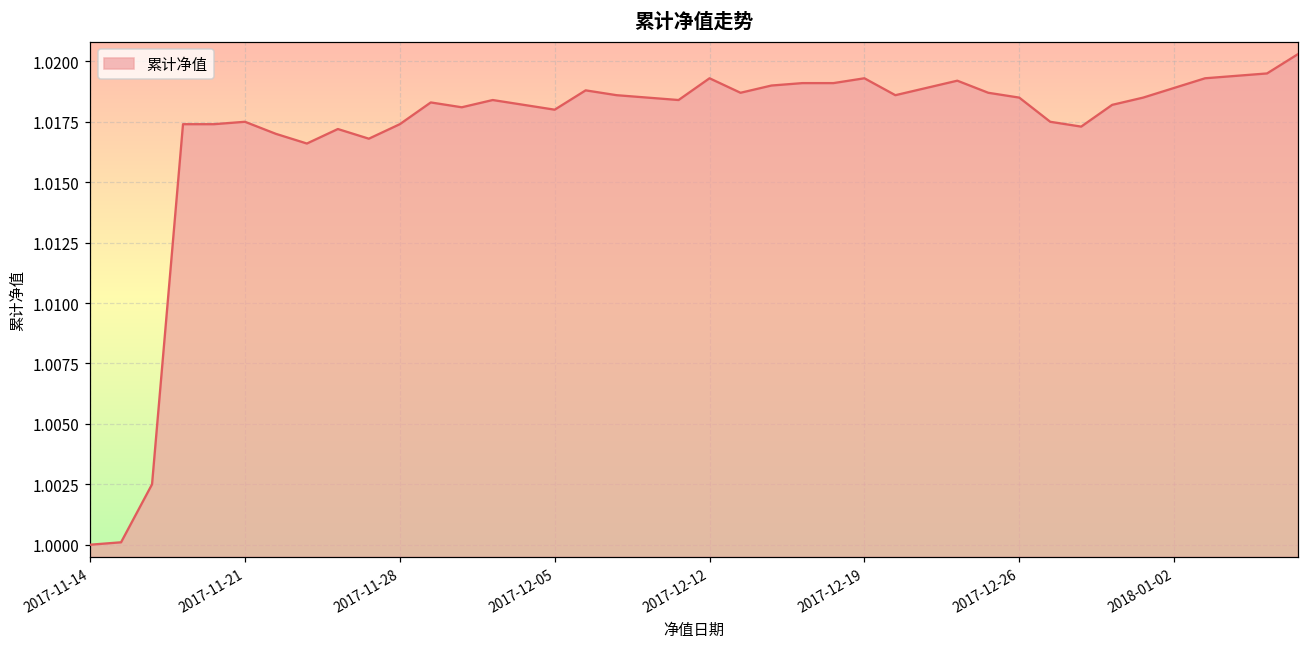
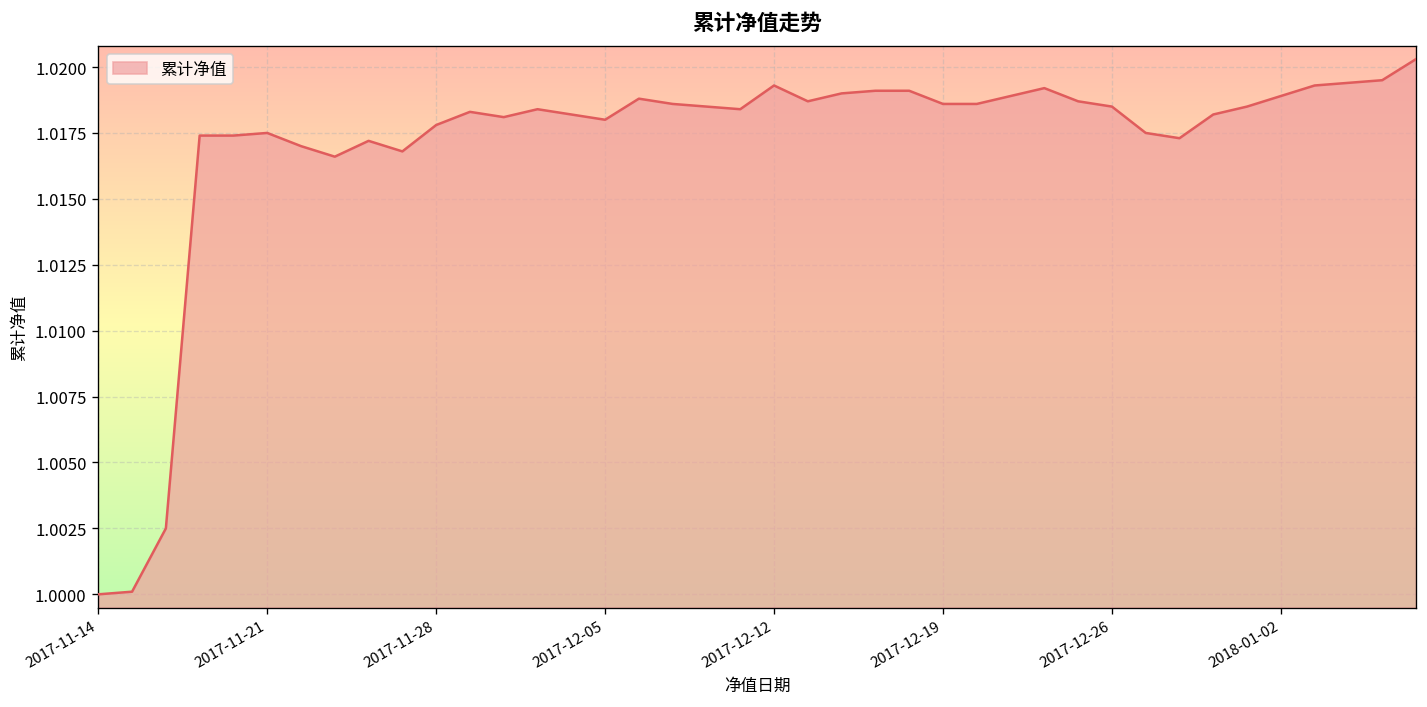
2017-11-28: 1.0174 -> 1.0178
2017-12-19: 1.0193 -> 1.0186
